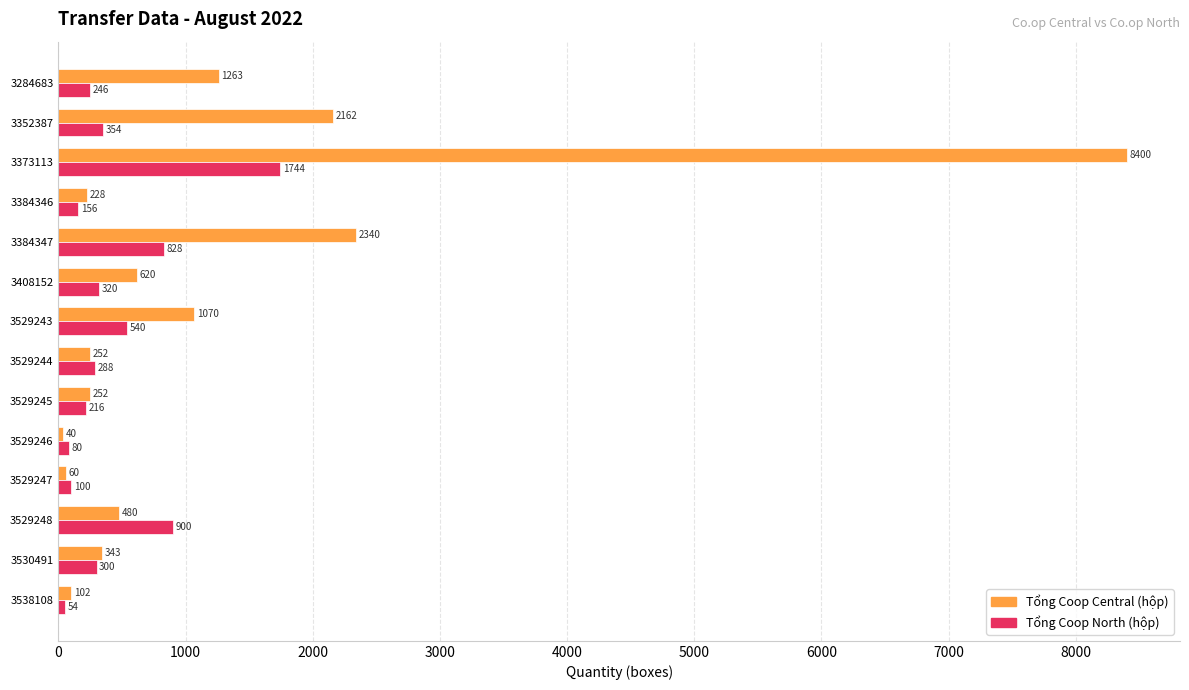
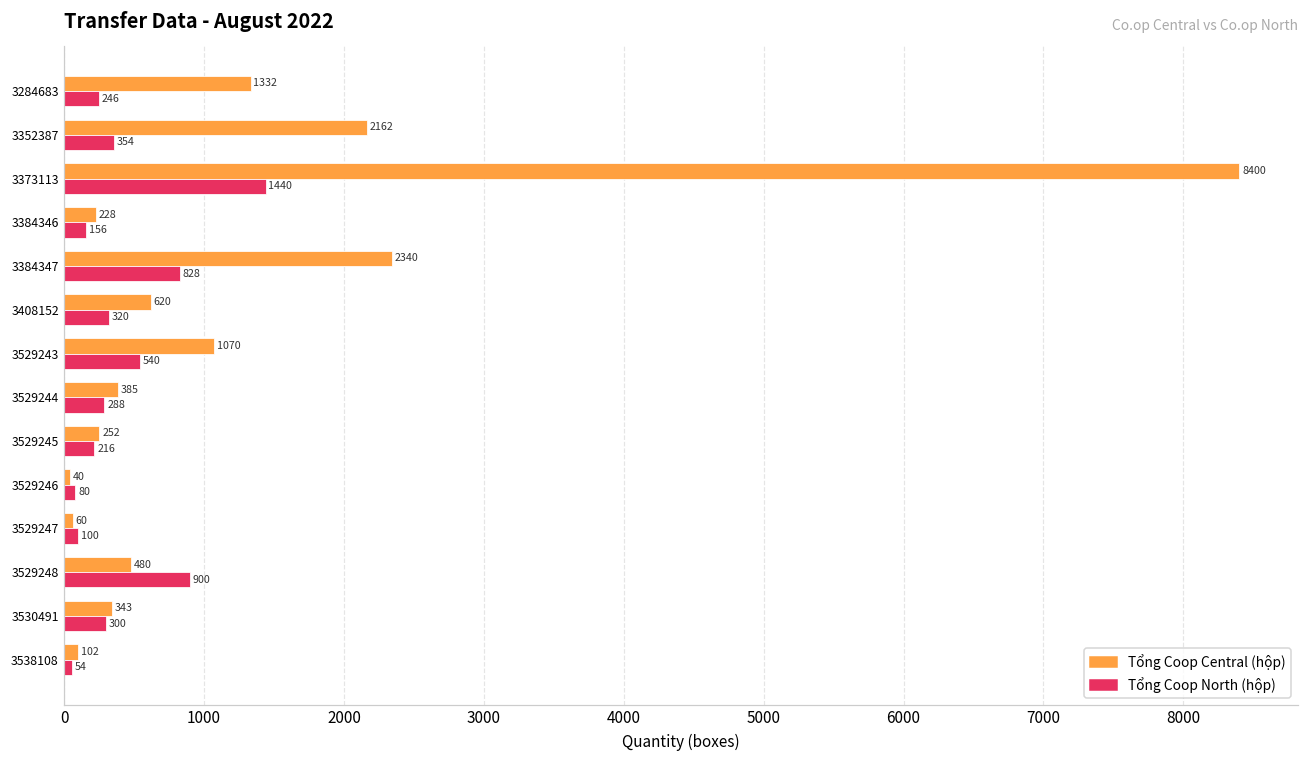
Tổng Coop Central (hộp), 3284683: 1263 -> 1332
Tổng Coop North (hộp), 3373113: 1744 -> 1440
Tổng Coop Central (hộp), 3529244: 252 -> 385
